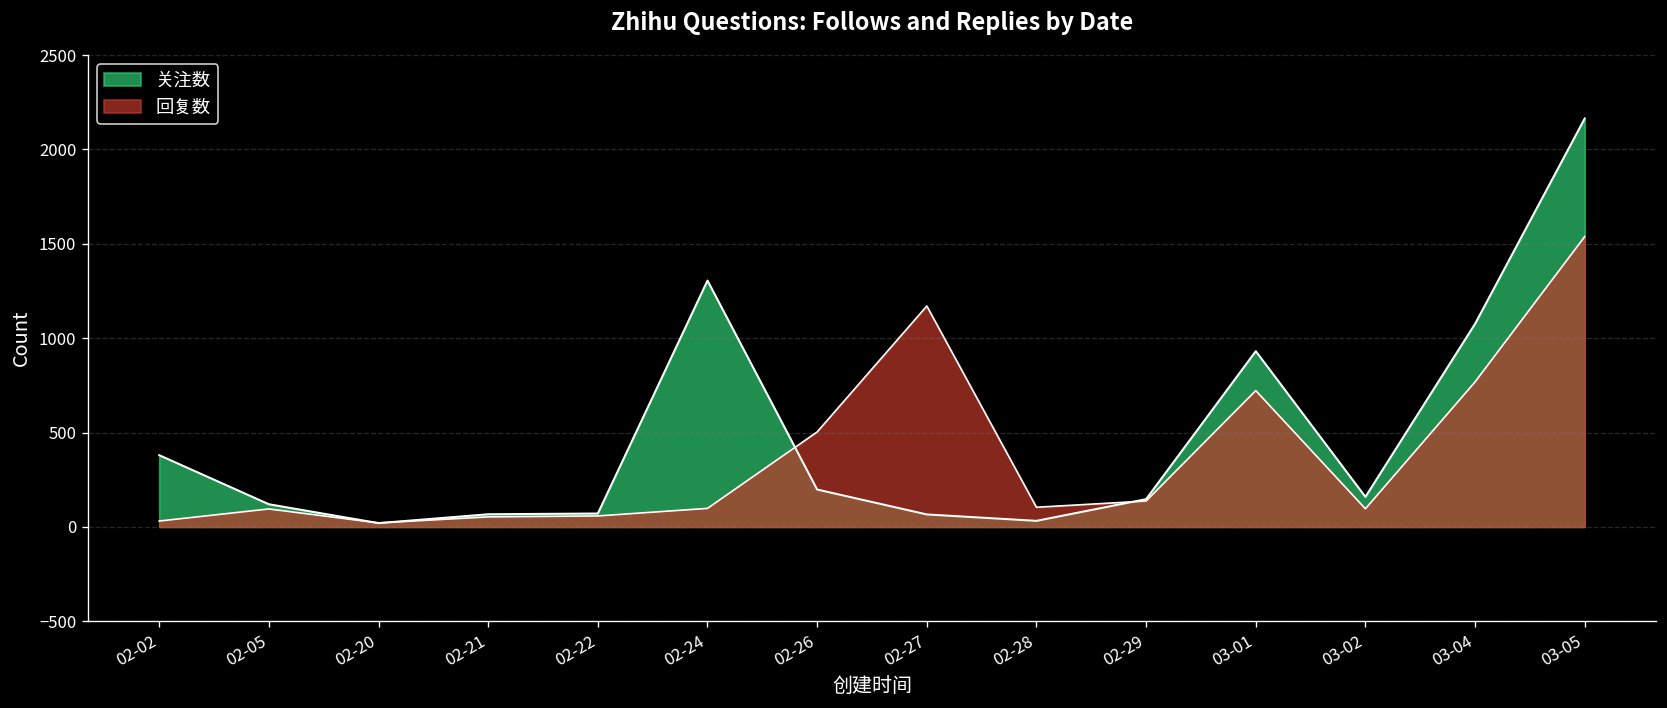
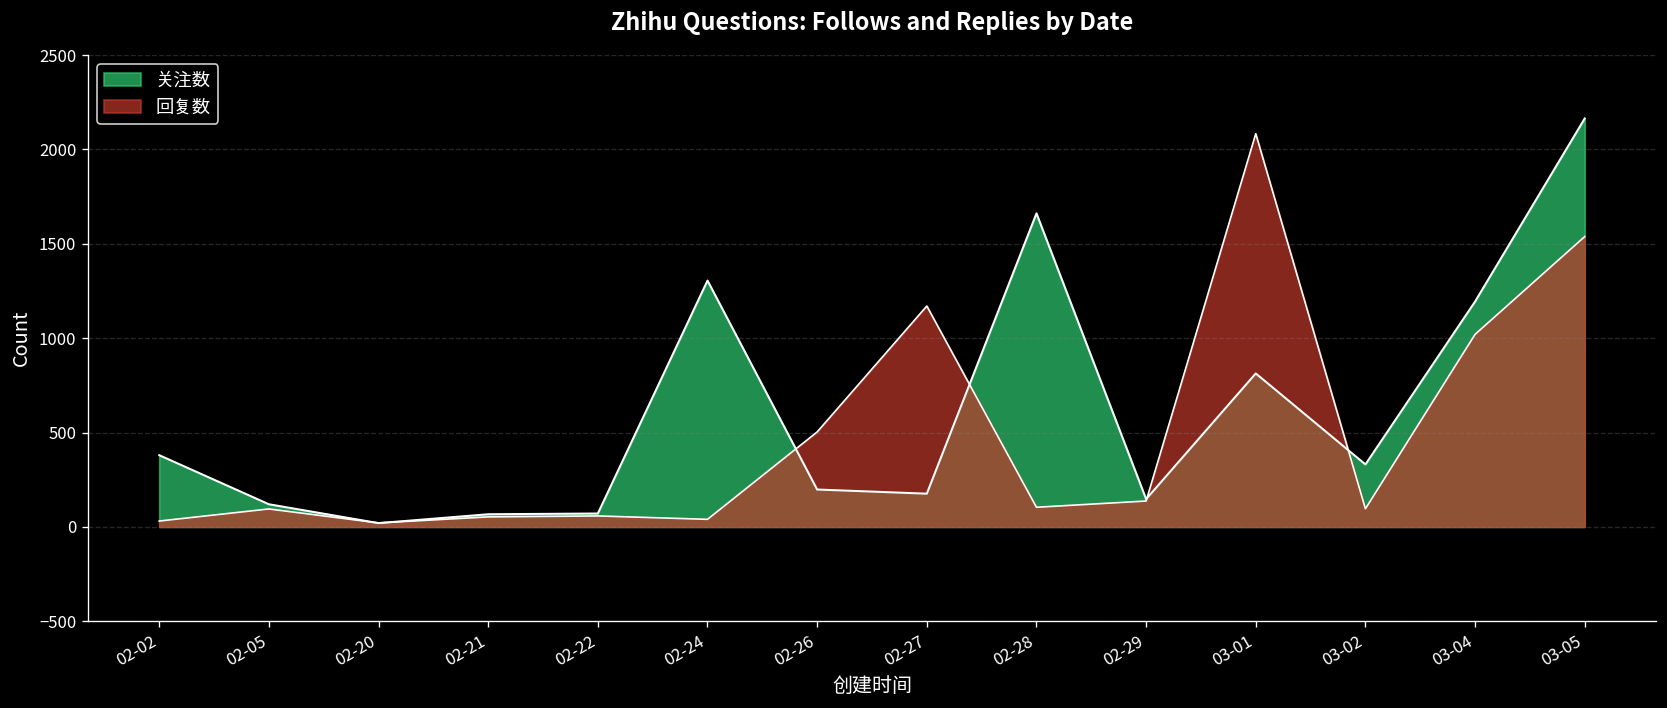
回复数, 02-24: 100 -> 40
关注数, 02-27: 70 -> 180
关注数, 02-28: 30 -> 1660
关注数, 03-01: 930 -> 810
回复数, 03-01: 720 -> 2080
关注数, 03-02: 160 -> 330
关注数, 03-04: 1080 -> 1190
回复数, 03-04: 770 -> 1020
